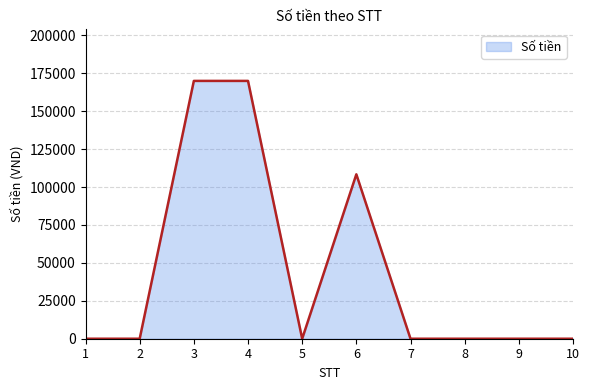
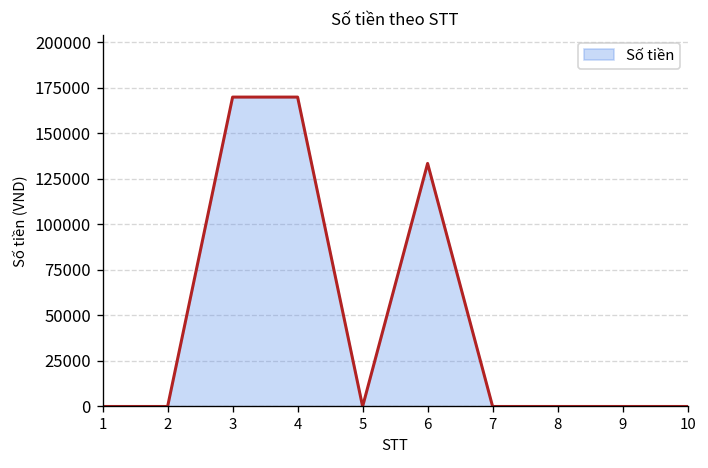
6: 108000 -> 134000
